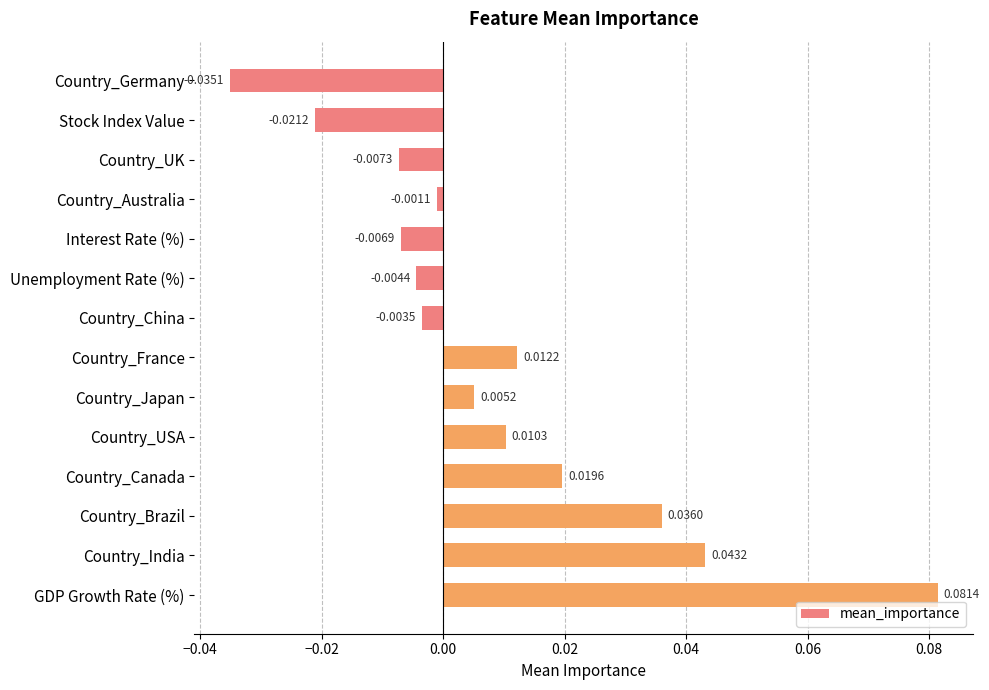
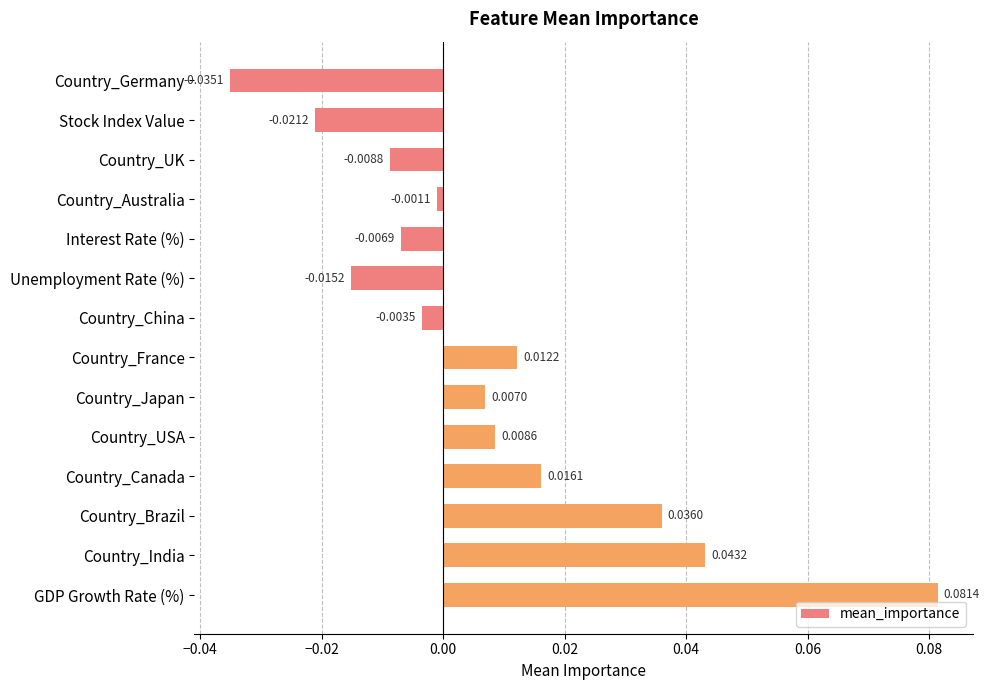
Country_UK: -0.0073 -> -0.0088
Unemployment Rate (%): -0.0044 -> -0.0152
Country_Japan: 0.0052 -> 0.0070
Country_USA: 0.0103 -> 0.0086
Country_Canada: 0.0196 -> 0.0161
